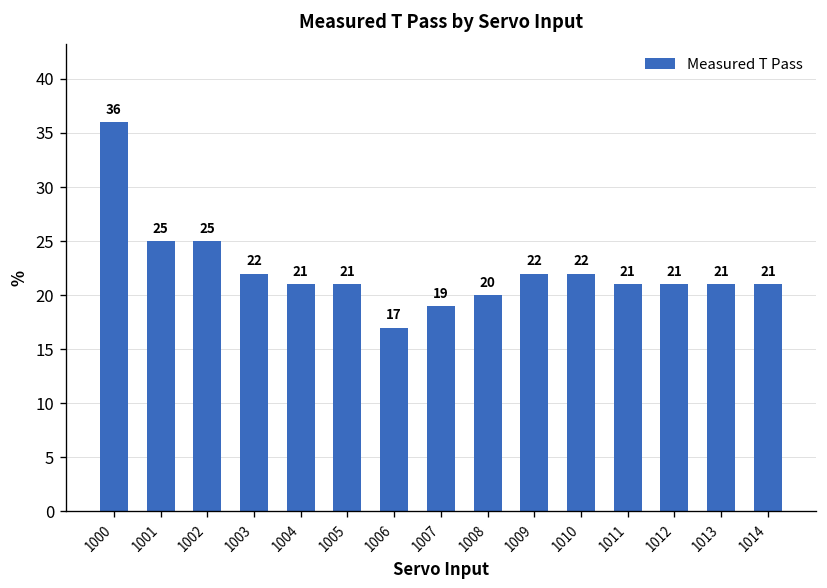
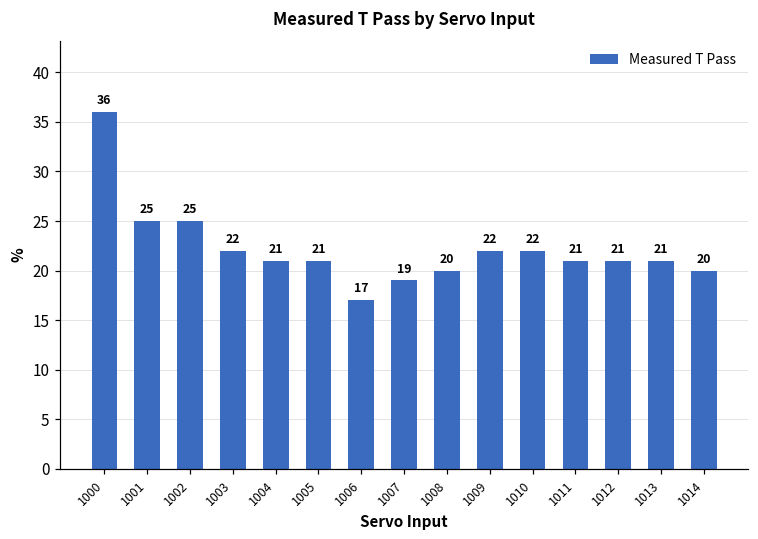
1014: 21 -> 20
